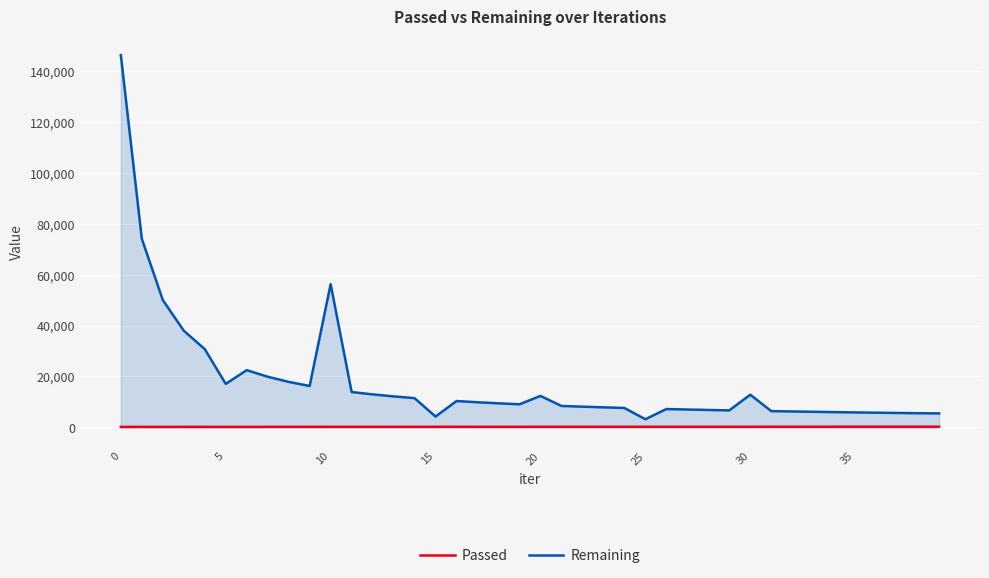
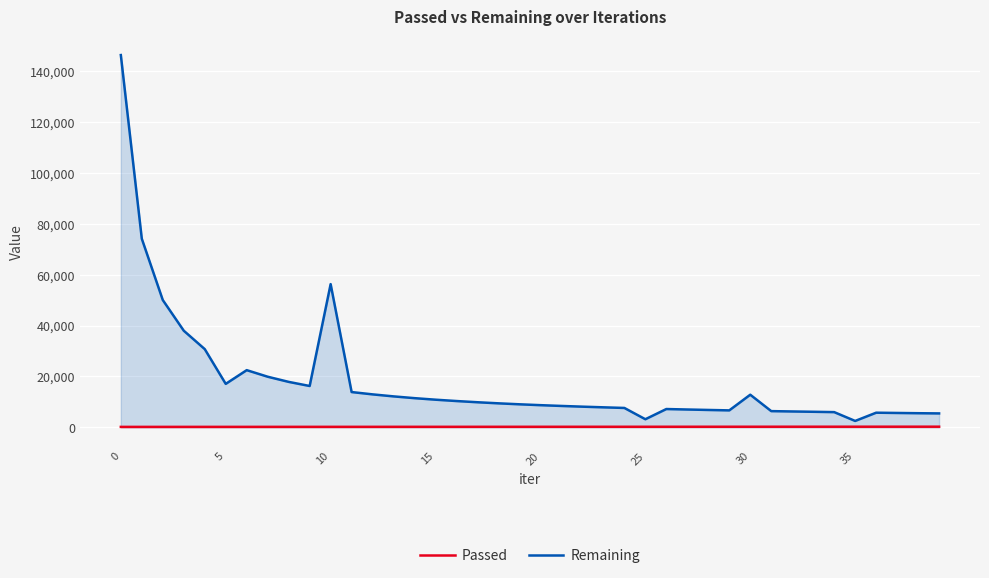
Remaining, 15: 4,000 -> 11,000
Remaining, 20: 12,000 -> 9,000
Remaining, 35: 6,000 -> 2,000
